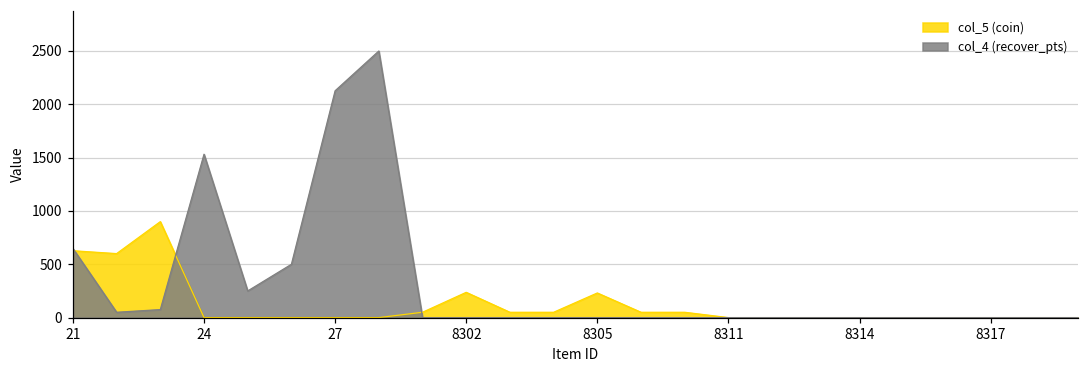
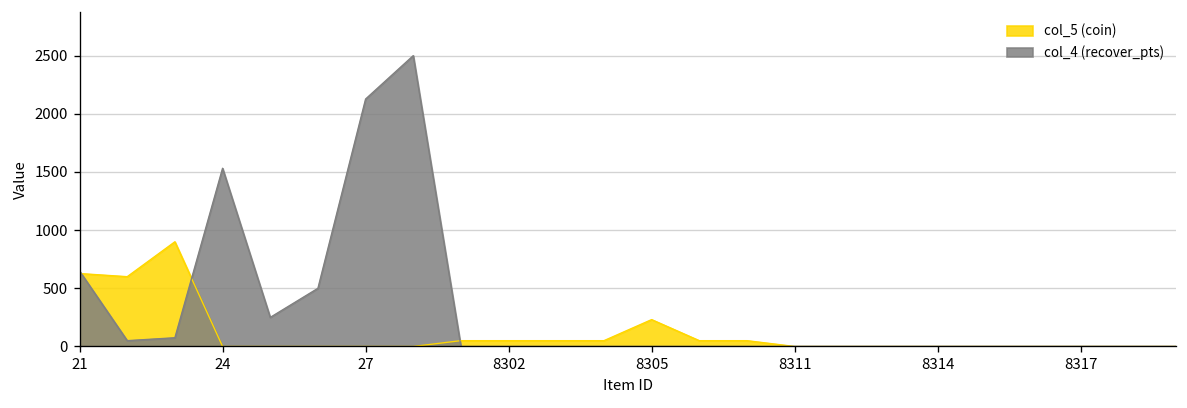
col_5 (coin), 8302: 200 -> 100
